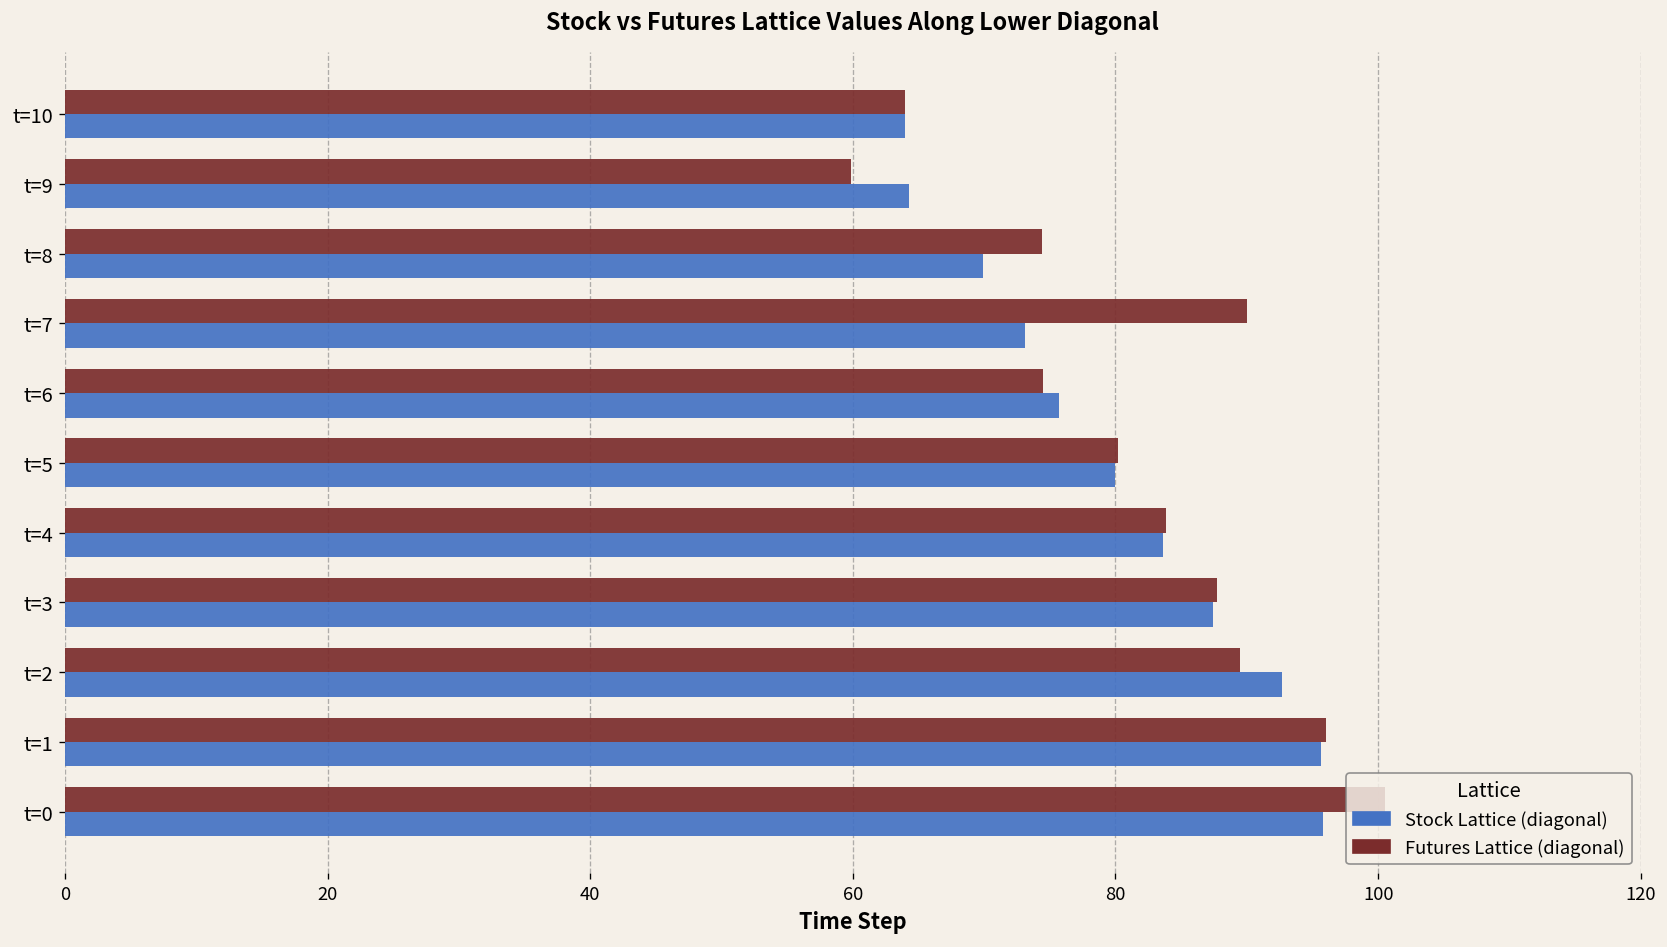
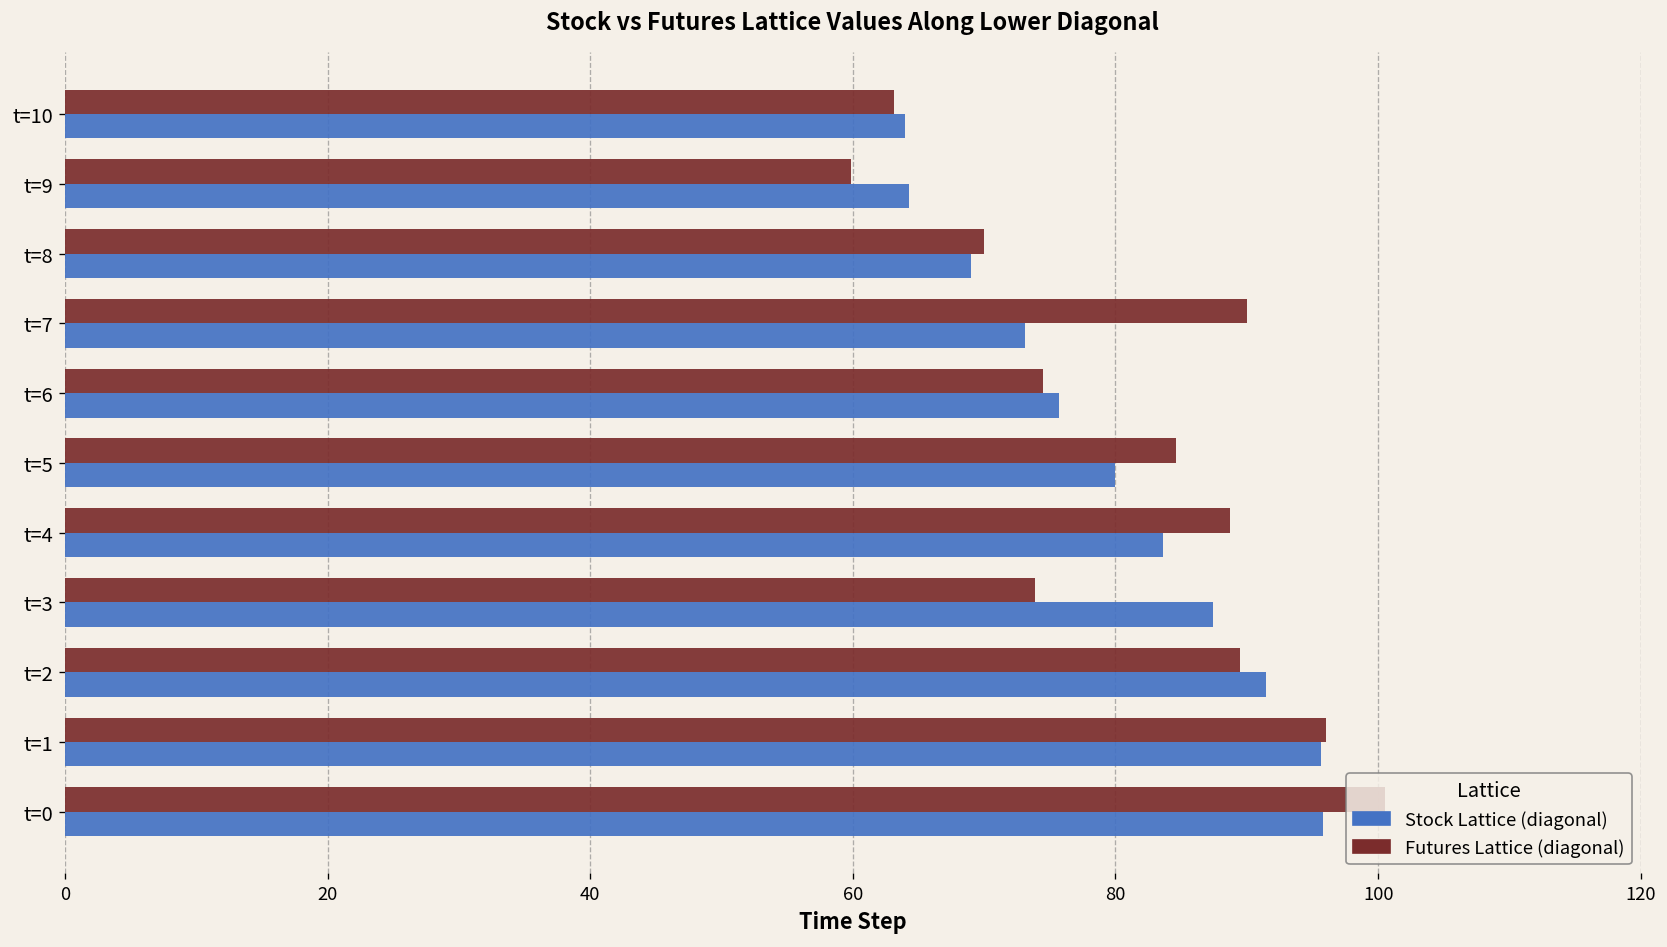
Futures Lattice (diagonal), t=10: 63.9 -> 63.1
Futures Lattice (diagonal), t=8: 74.4 -> 70.0
Stock Lattice (diagonal), t=8: 69.9 -> 69.0
Futures Lattice (diagonal), t=5: 80.2 -> 84.6
Futures Lattice (diagonal), t=4: 83.9 -> 88.7
Futures Lattice (diagonal), t=3: 87.8 -> 73.9
Stock Lattice (diagonal), t=2: 92.7 -> 91.4
